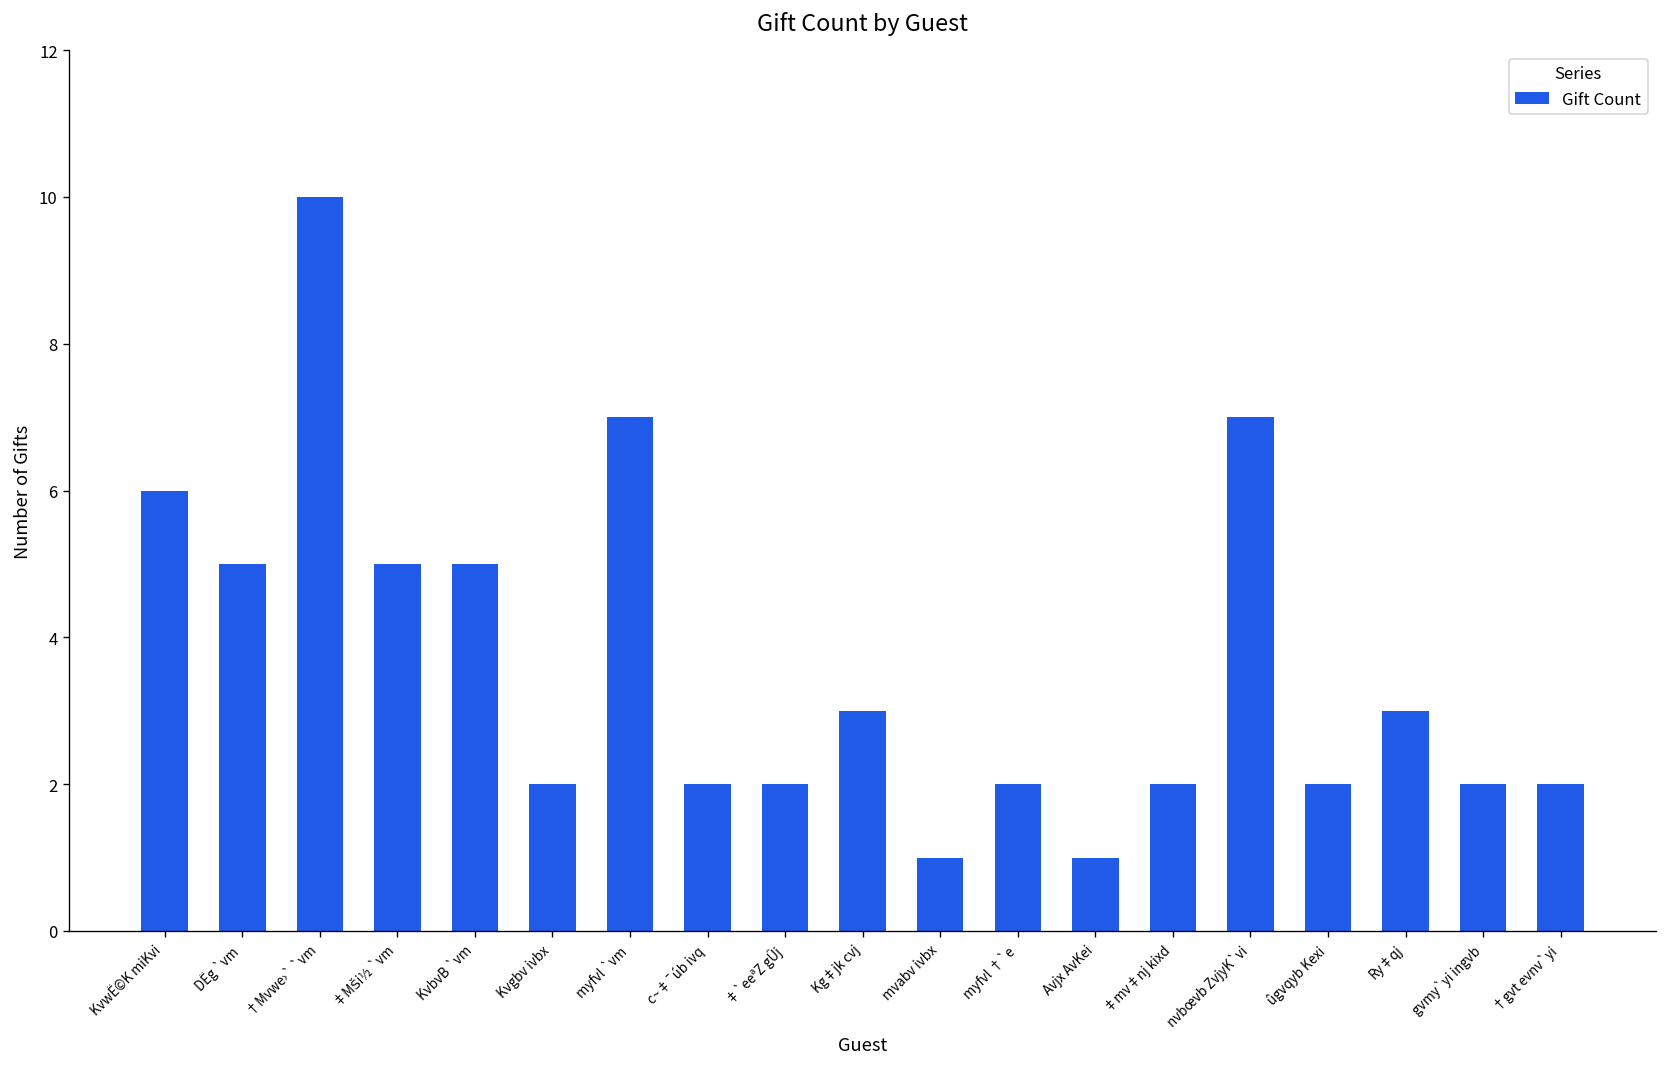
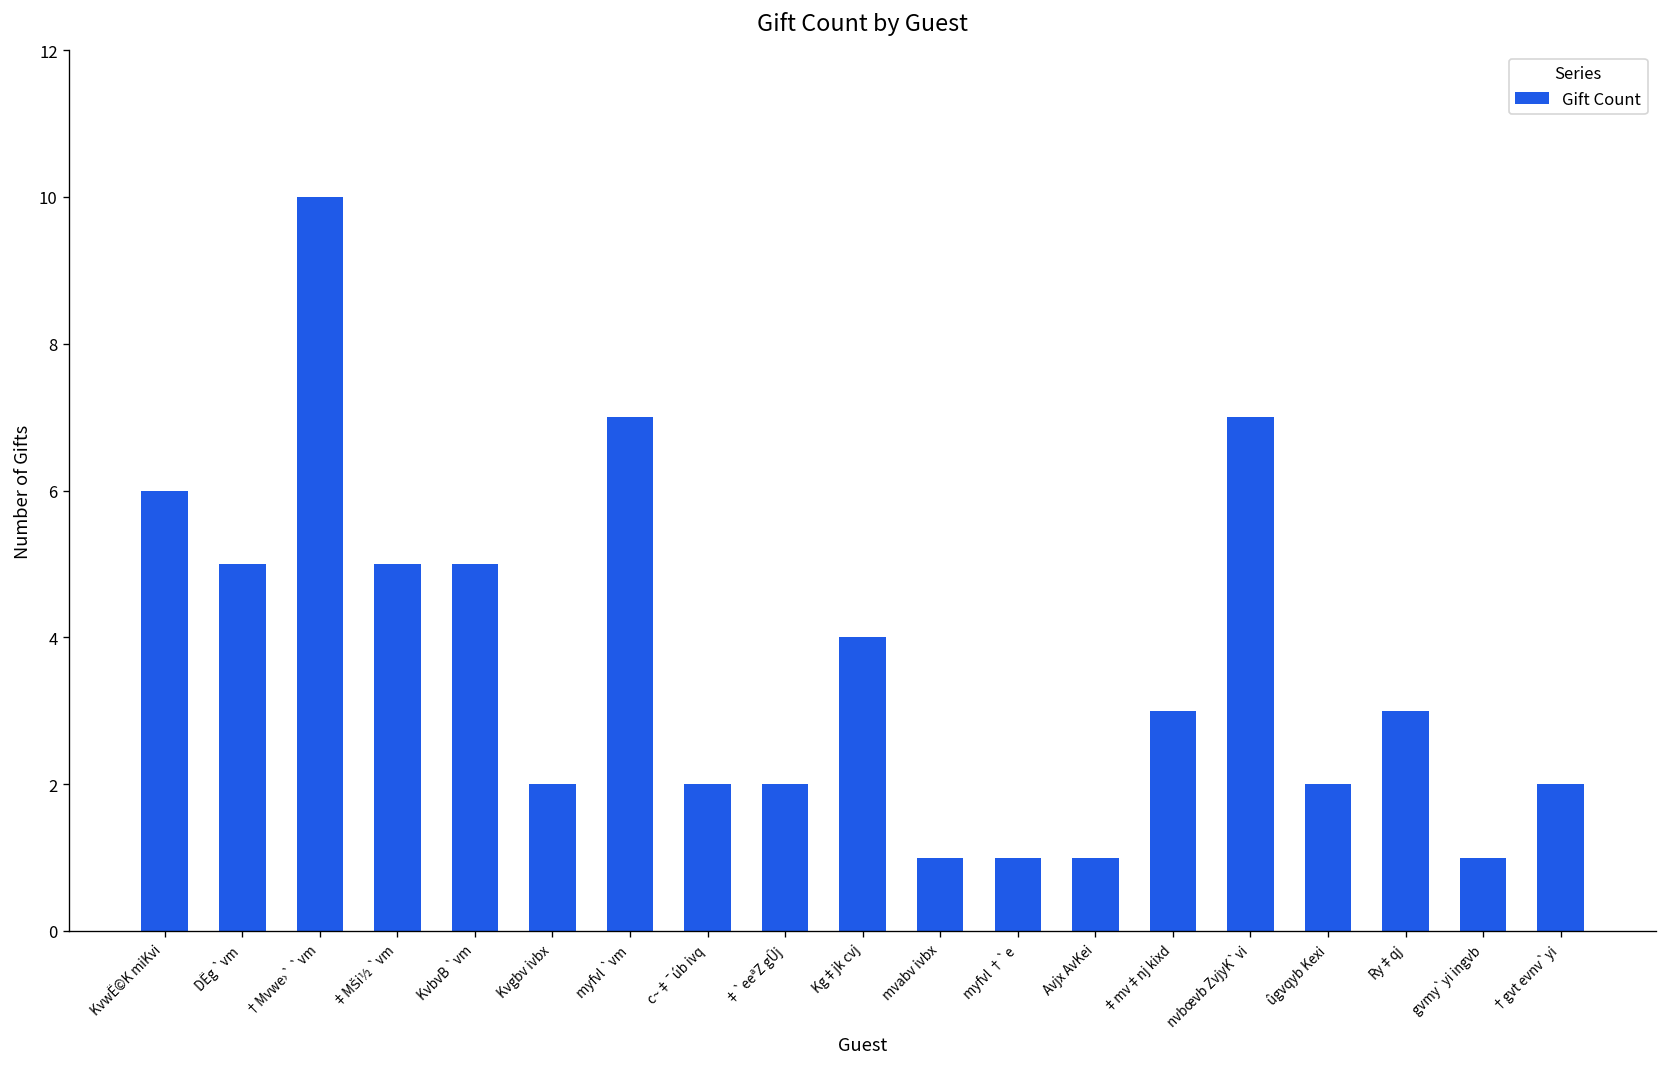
Kg‡jk cvj: 3 -> 4
myfvl †`e: 2 -> 1
‡mv‡nj kixd: 2 -> 3
gvmy`yi ingvb: 2 -> 1
